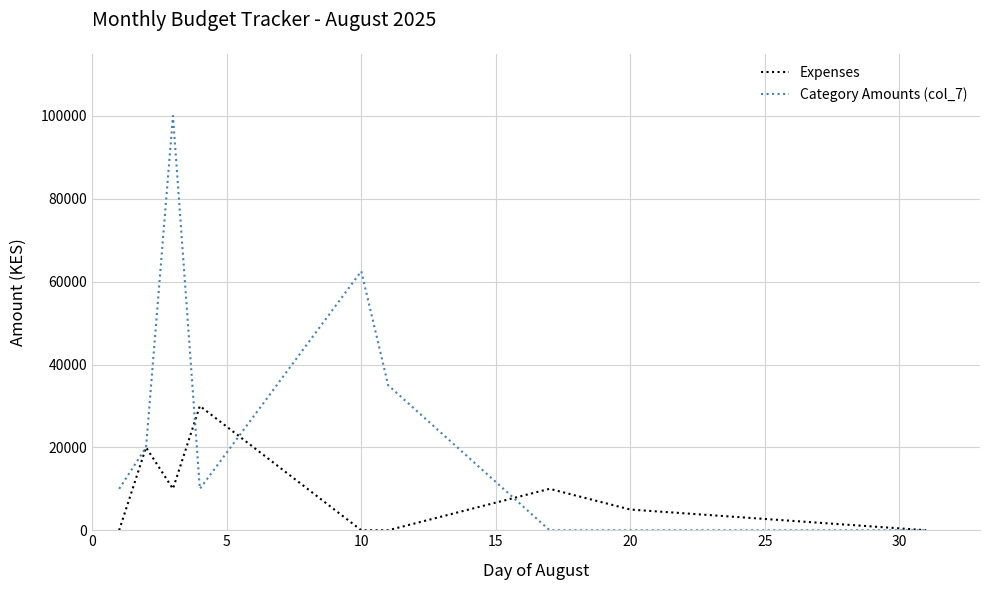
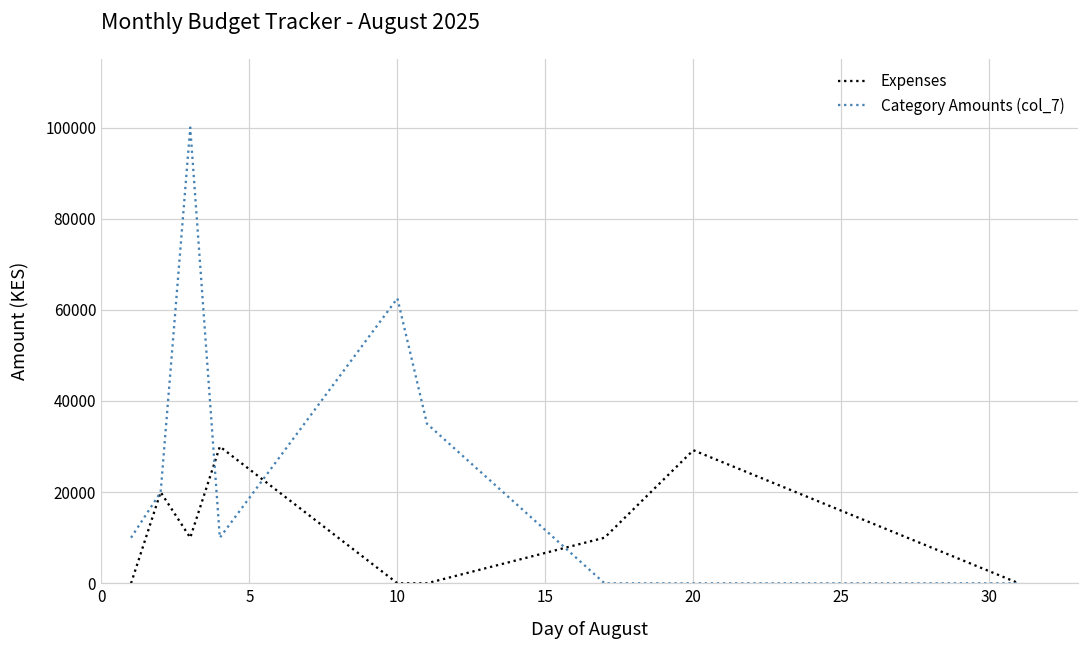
Expenses, 20: 5000 -> 29000
